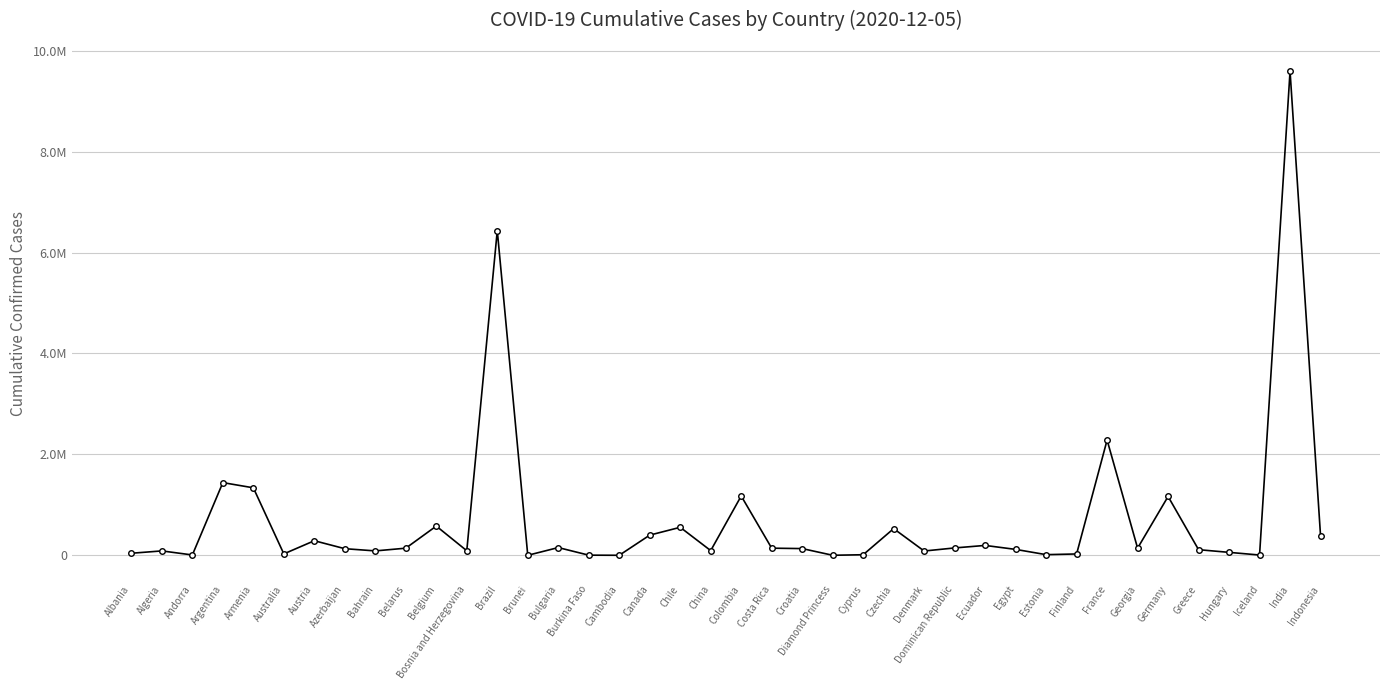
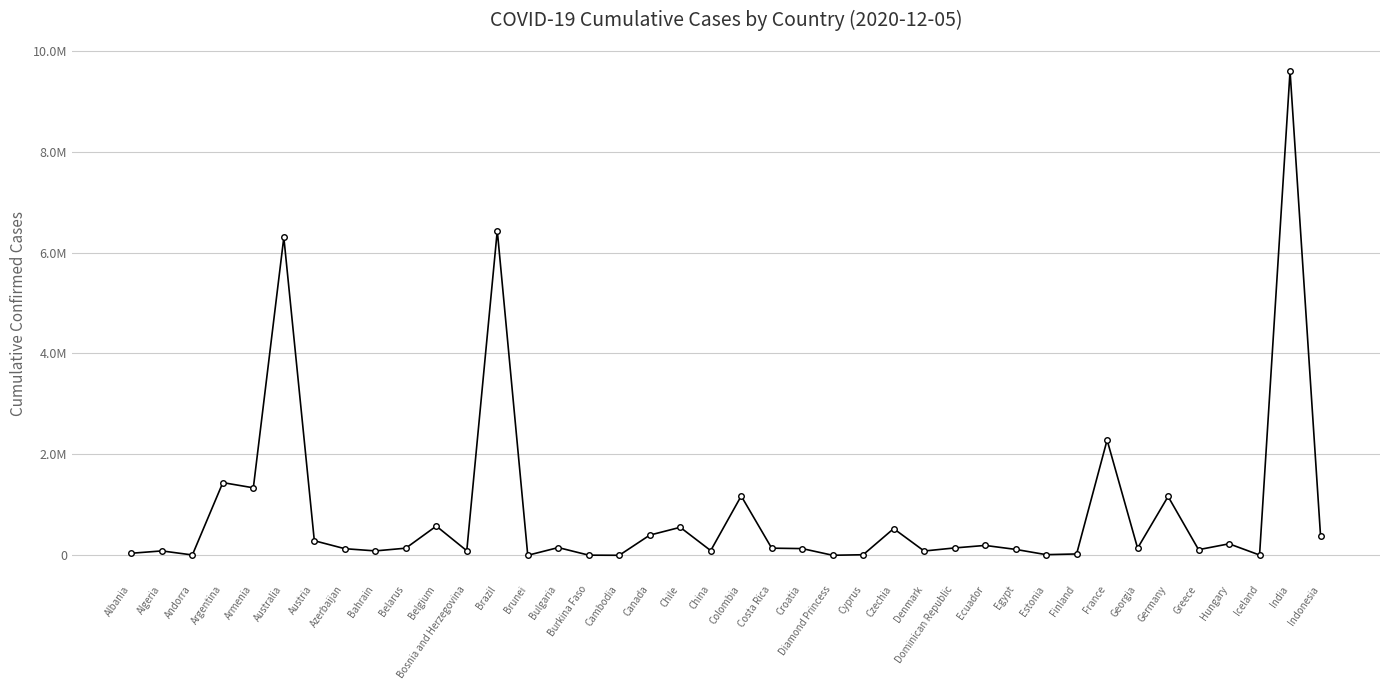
Australia: 0 -> 6300000
Hungary: 100000 -> 200000
